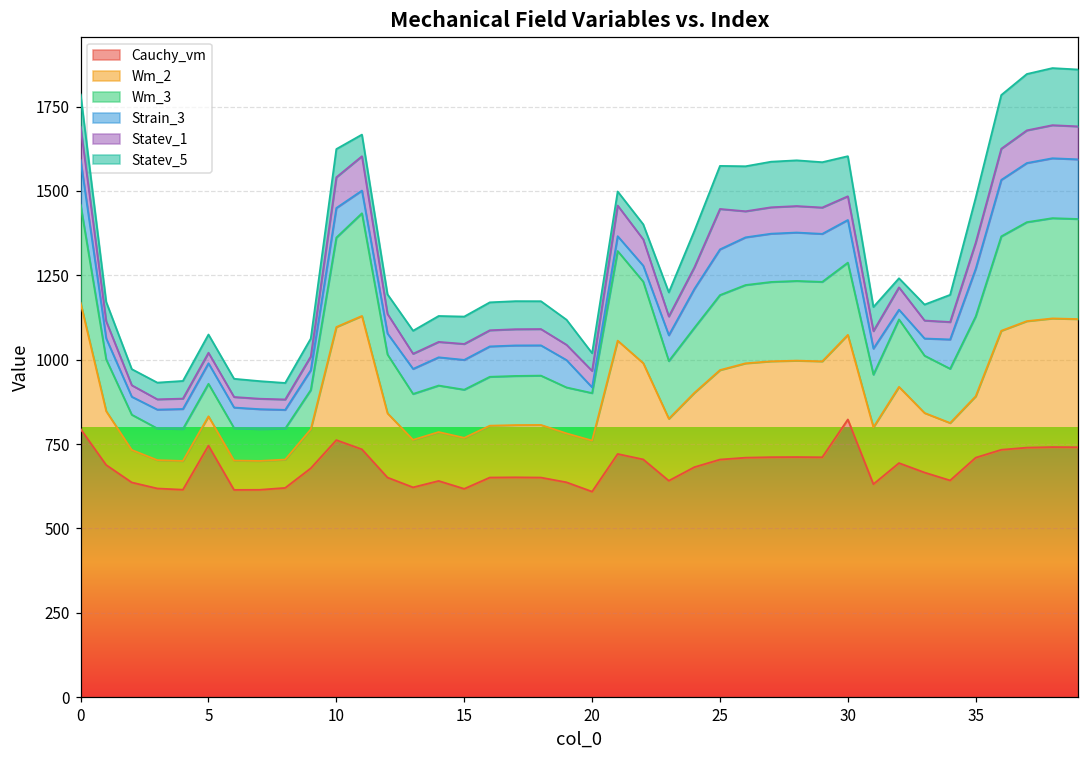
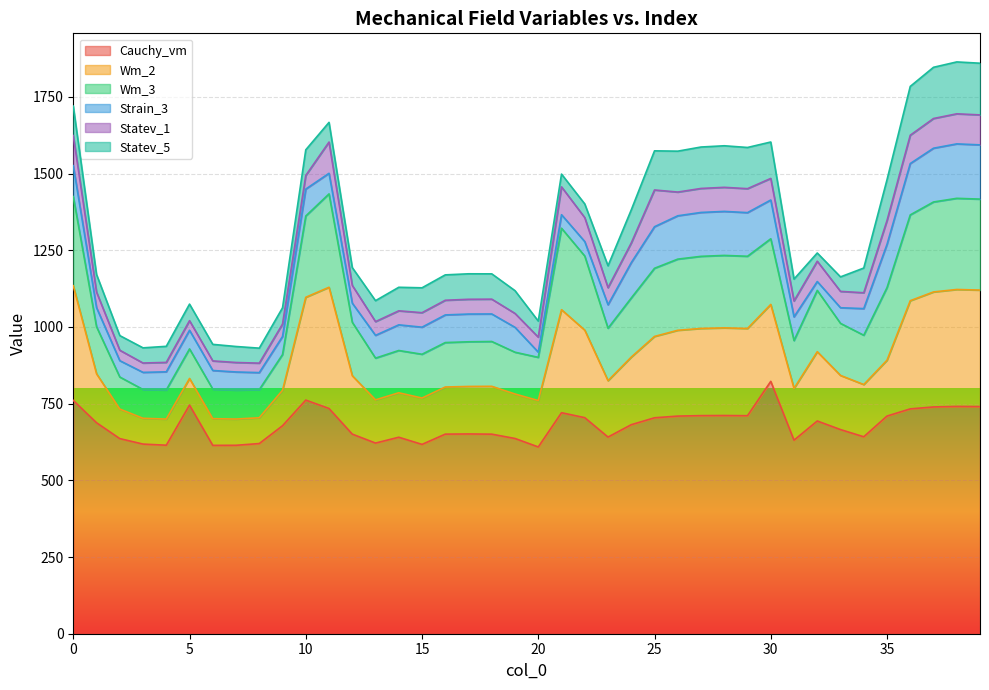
Cauchy_vm, 0: 790 -> 760
Strain_3, 0: 130 -> 100
Statev_1, 10: 90 -> 40
